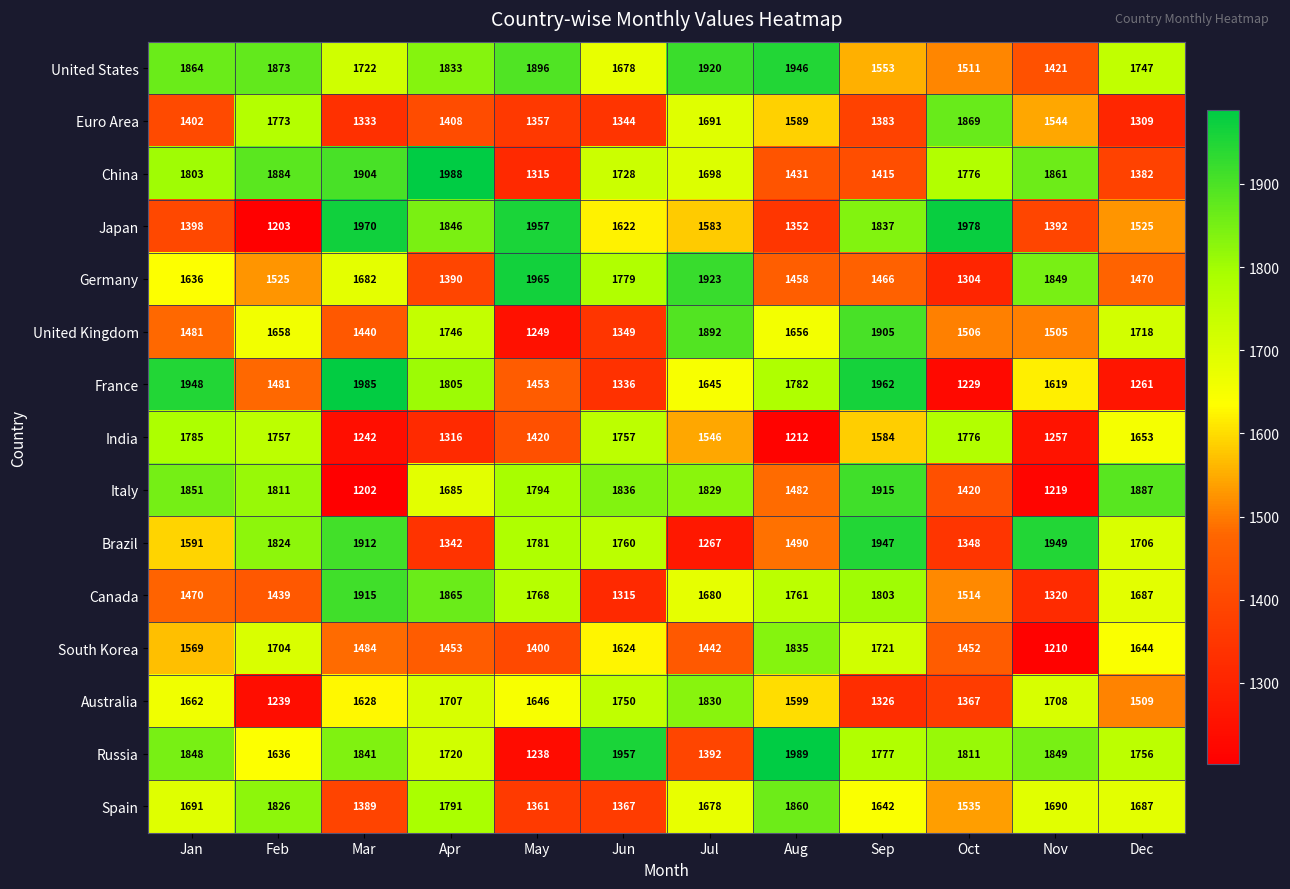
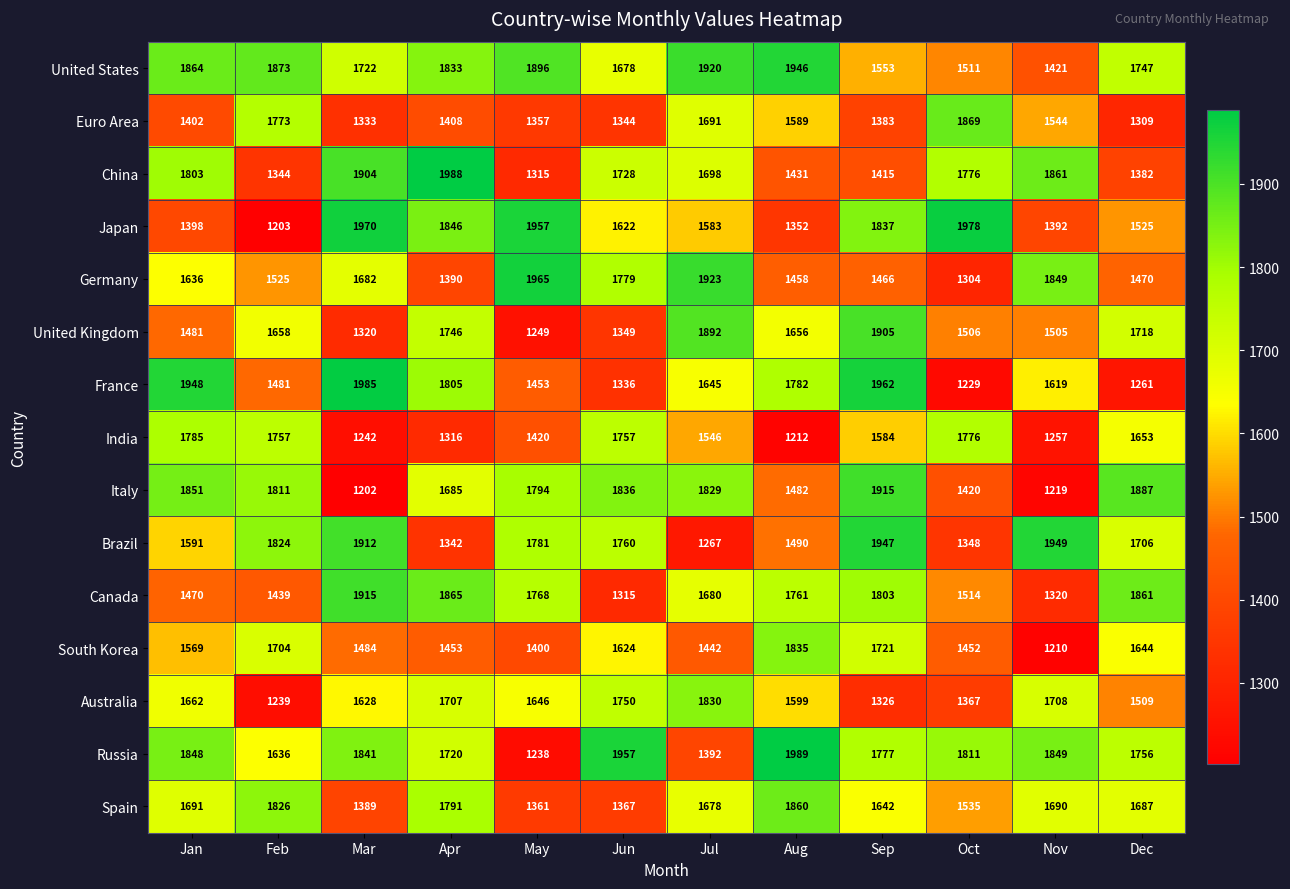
China, Feb: 1884 -> 1344
United Kingdom, Mar: 1440 -> 1320
Canada, Dec: 1687 -> 1861
